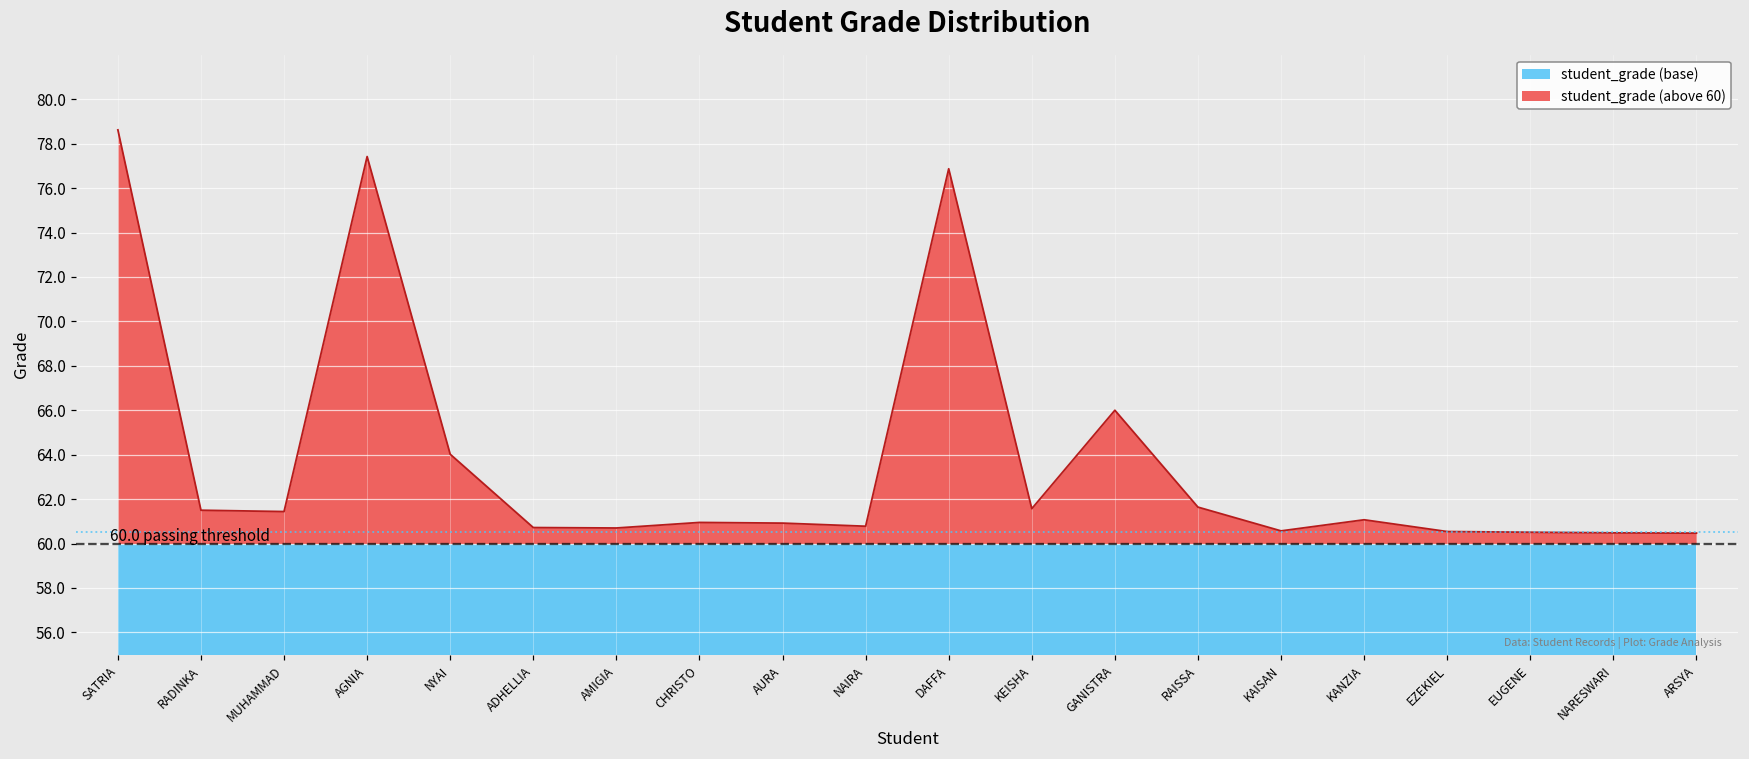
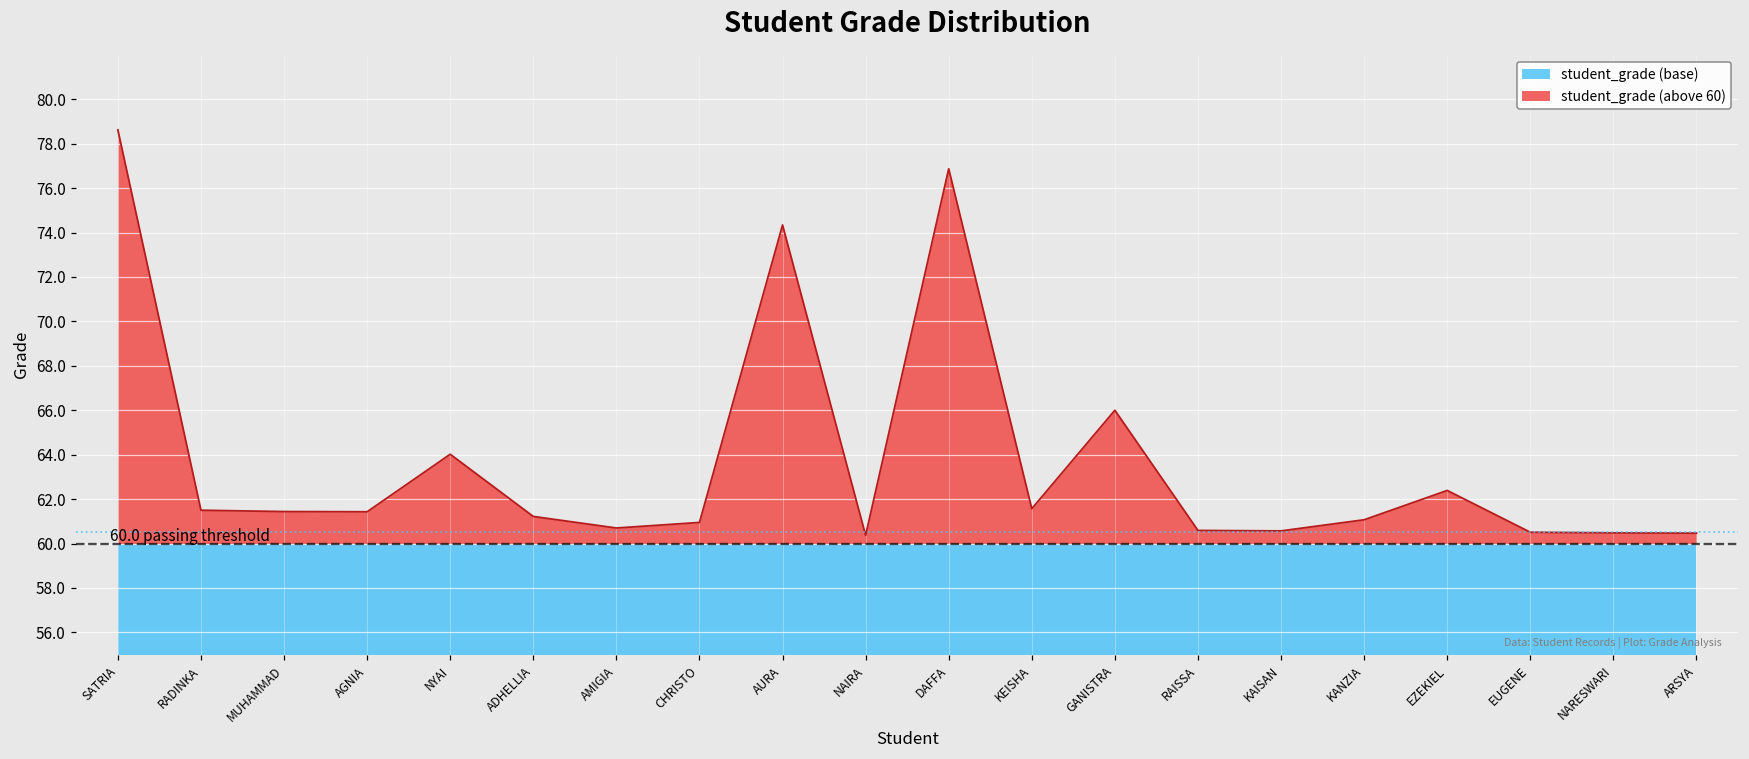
student_grade (above 60), AGNIA: 77.4 -> 61.4
student_grade (above 60), ADHELLIA: 60.7 -> 61.2
student_grade (above 60), AURA: 60.9 -> 74.3
student_grade (above 60), NAIRA: 60.8 -> 60.4
student_grade (above 60), RAISSA: 61.6 -> 60.6
student_grade (above 60), EZEKIEL: 60.5 -> 62.4
